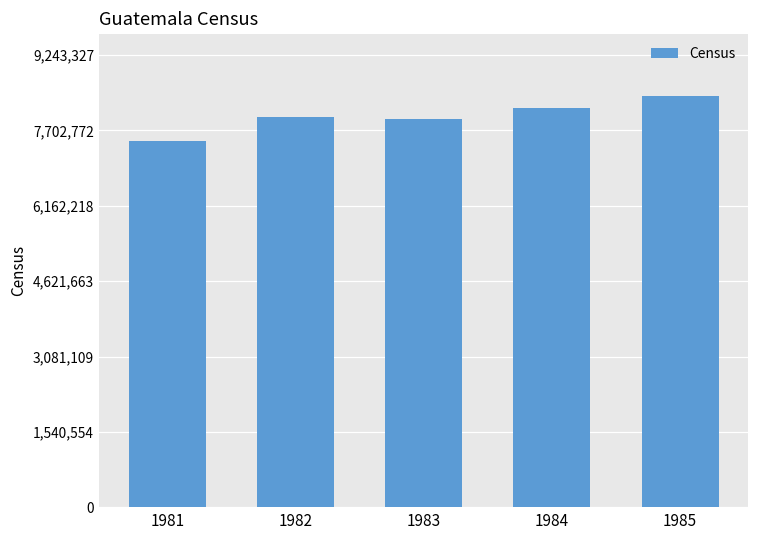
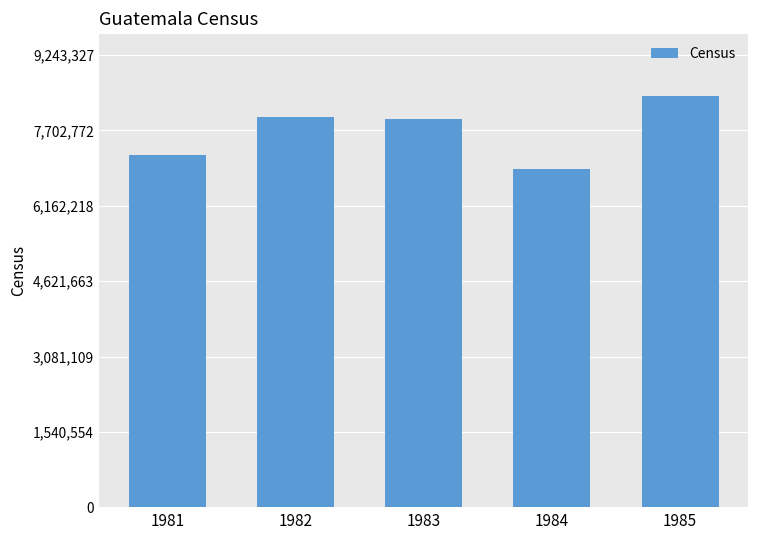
1981: 7,500,000 -> 7,200,000
1984: 8,200,000 -> 6,900,000
